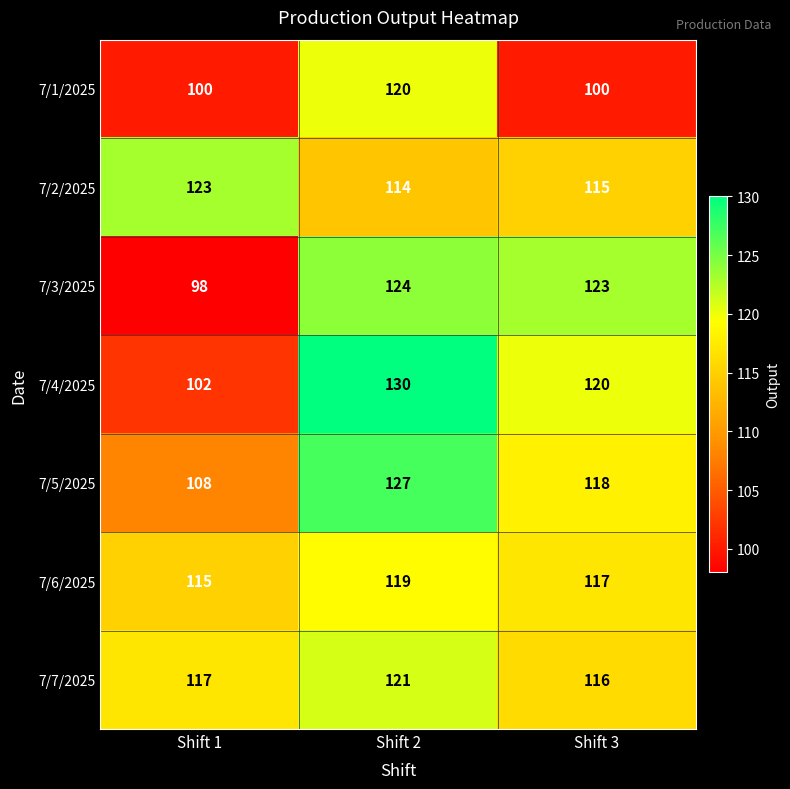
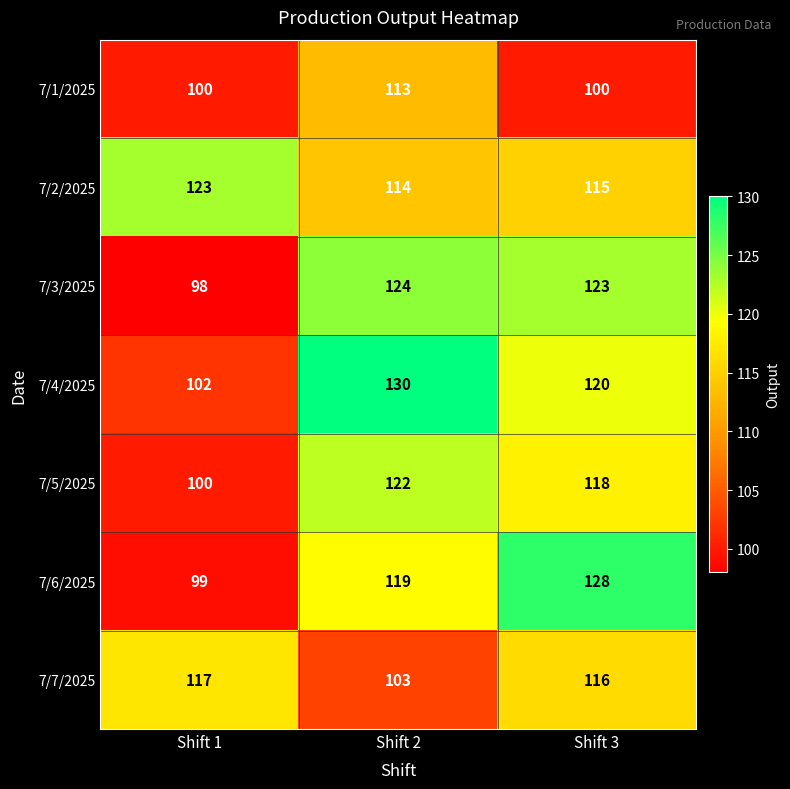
7/1/2025, Shift 2: 120 -> 113
7/5/2025, Shift 1: 108 -> 100
7/5/2025, Shift 2: 127 -> 122
7/6/2025, Shift 1: 115 -> 99
7/6/2025, Shift 3: 117 -> 128
7/7/2025, Shift 2: 121 -> 103
